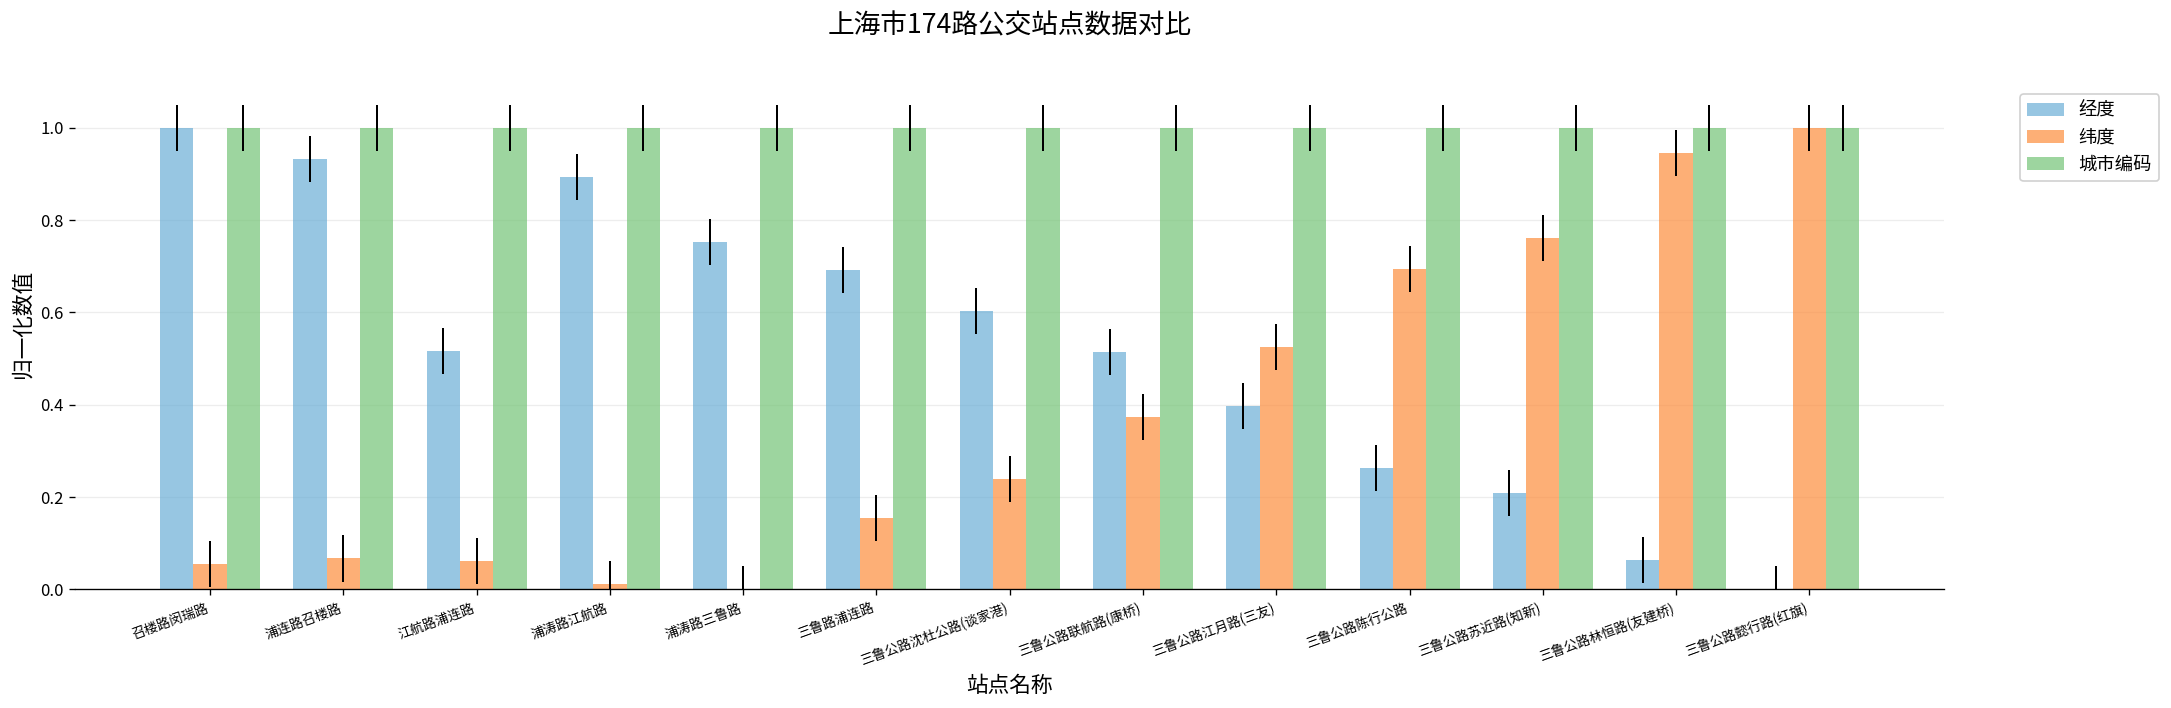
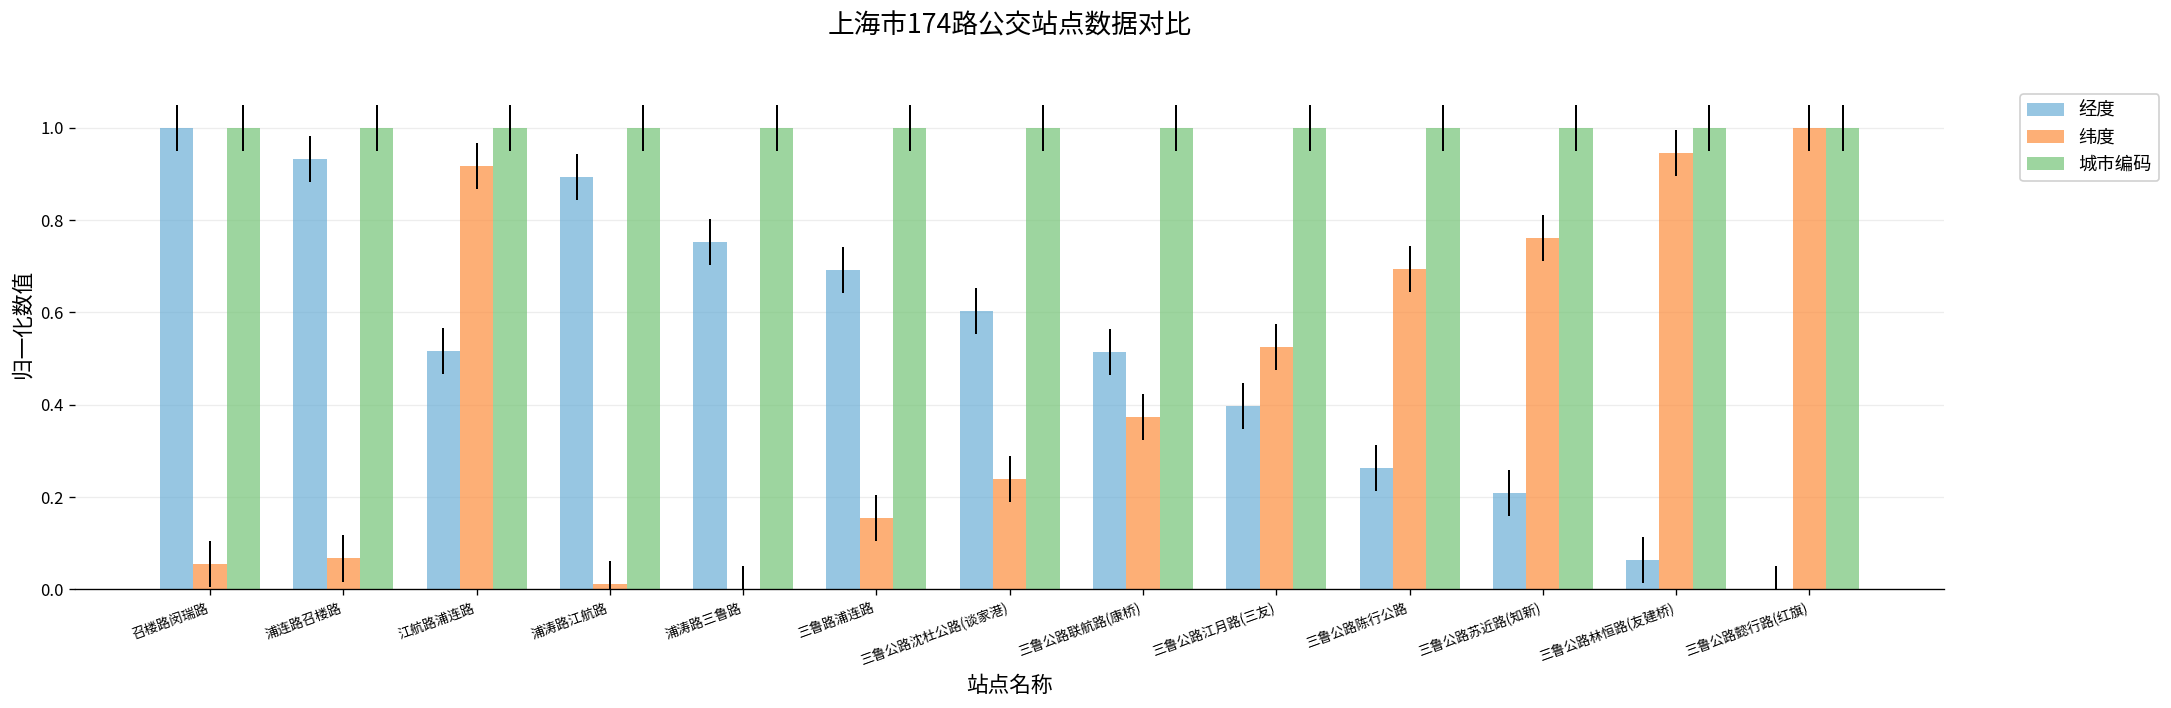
纬度, 江航路浦连路: 0.06 -> 0.92
